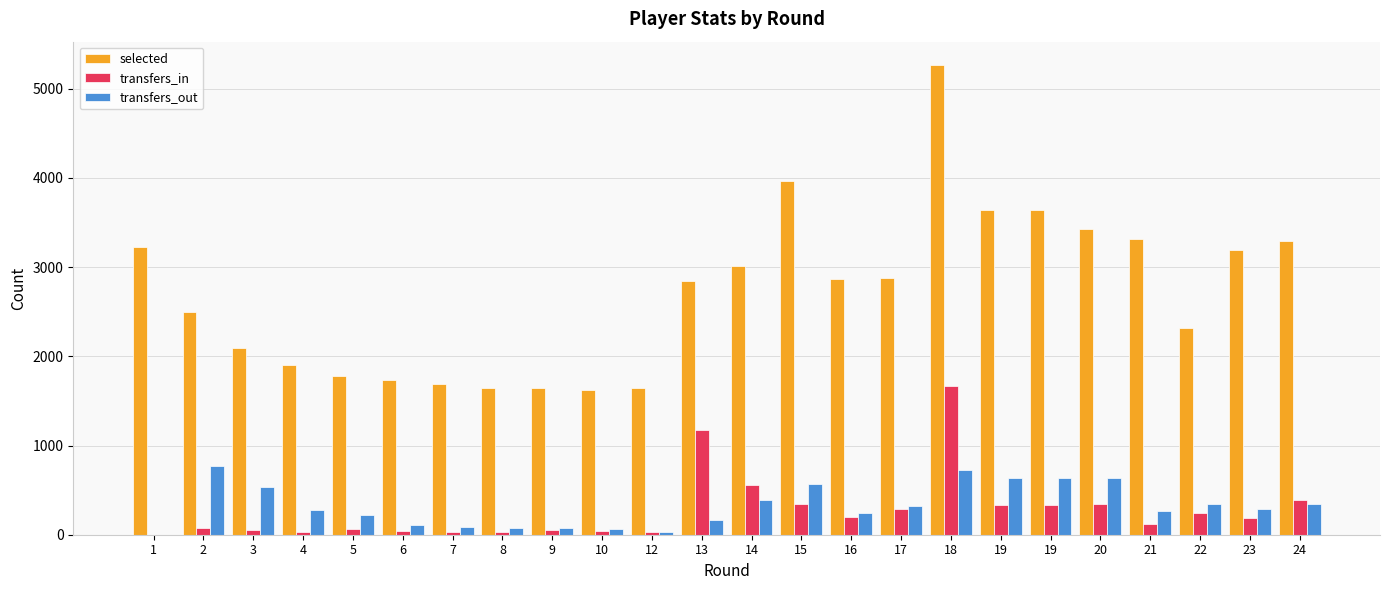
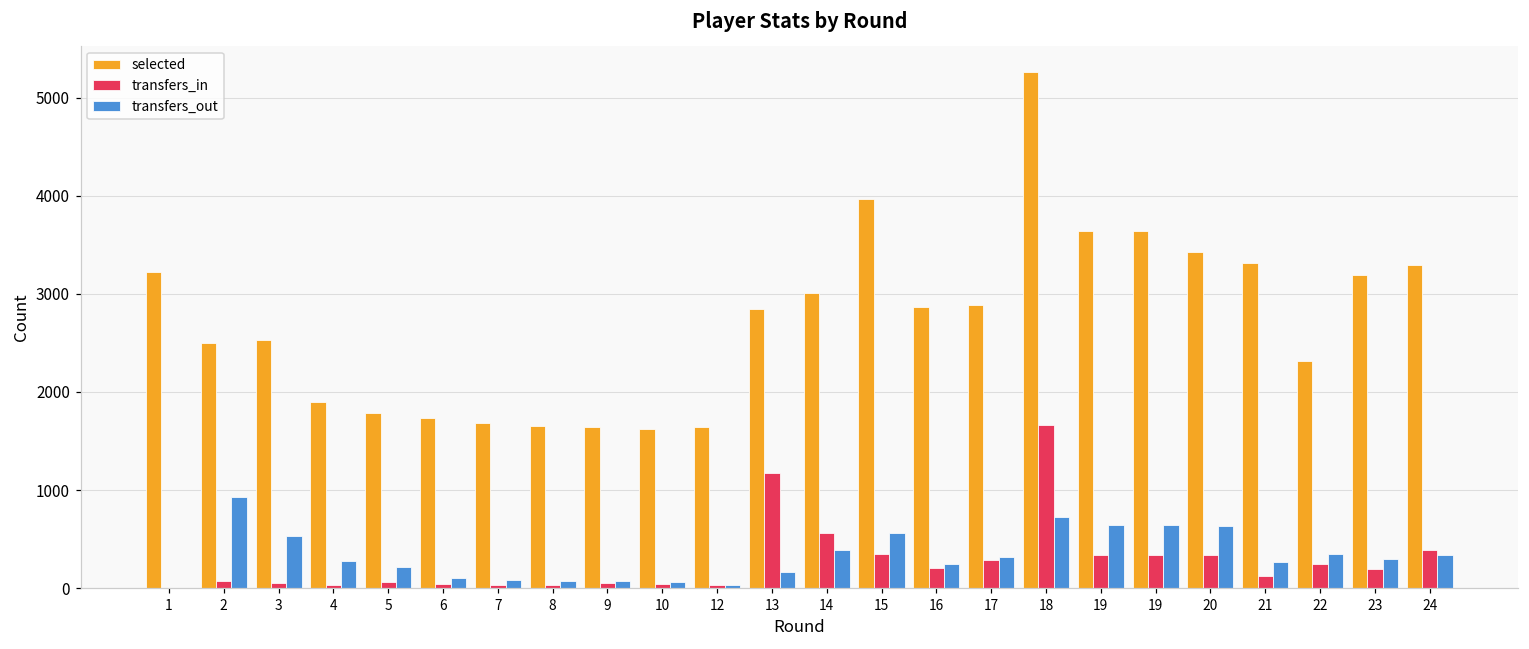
transfers_out, 2: 800 -> 900
selected, 3: 2100 -> 2500
